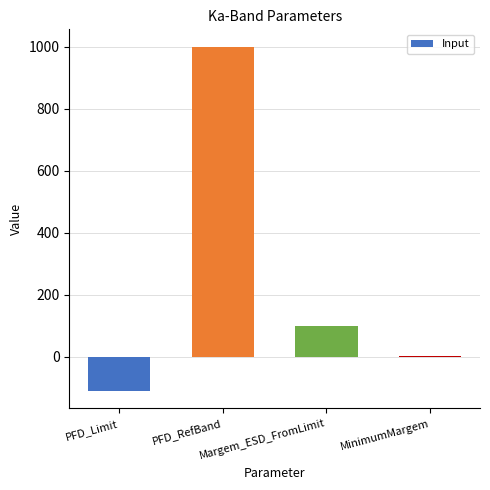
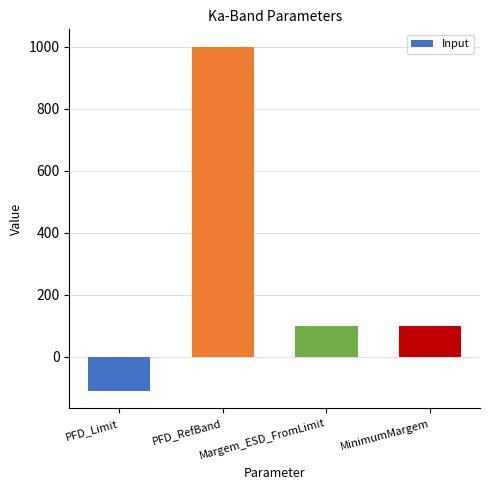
MinimumMargem: 0 -> 100
